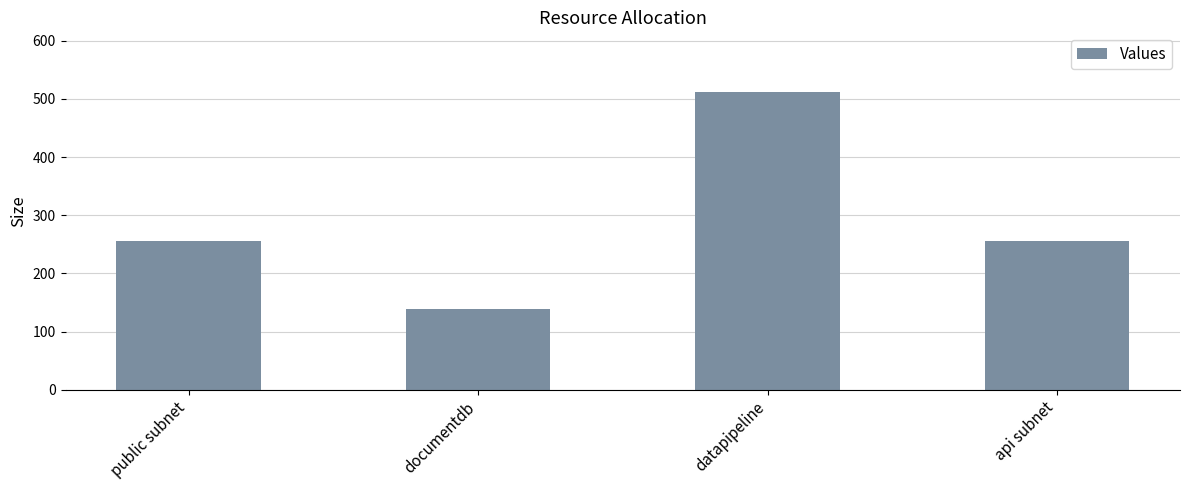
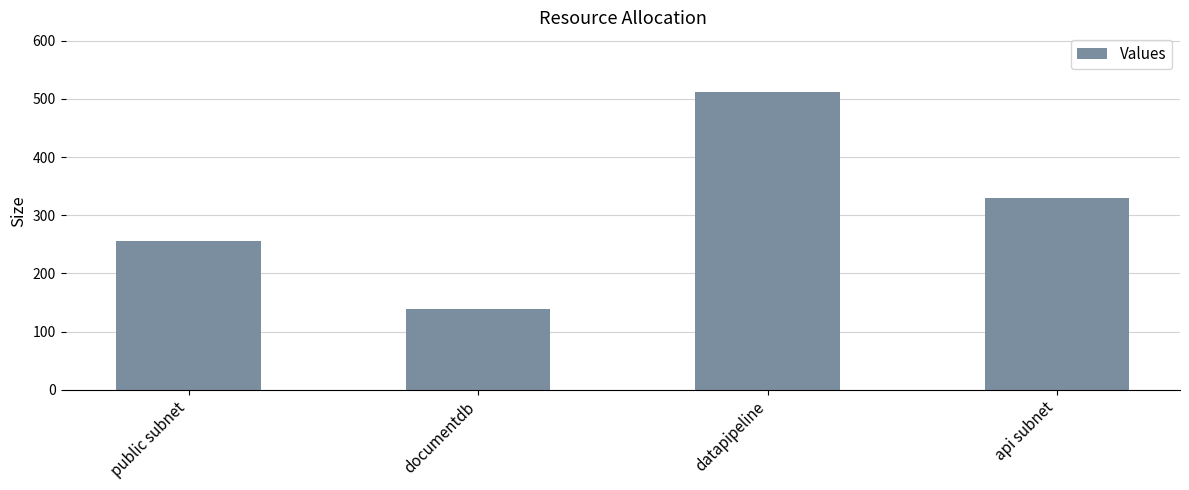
api subnet: 260 -> 330
